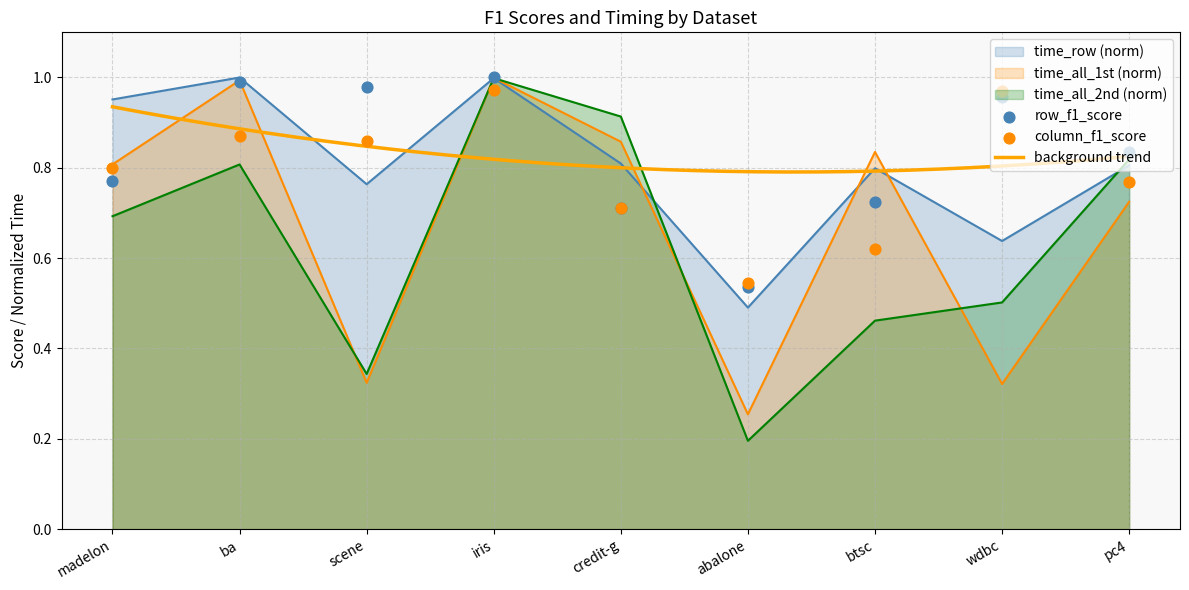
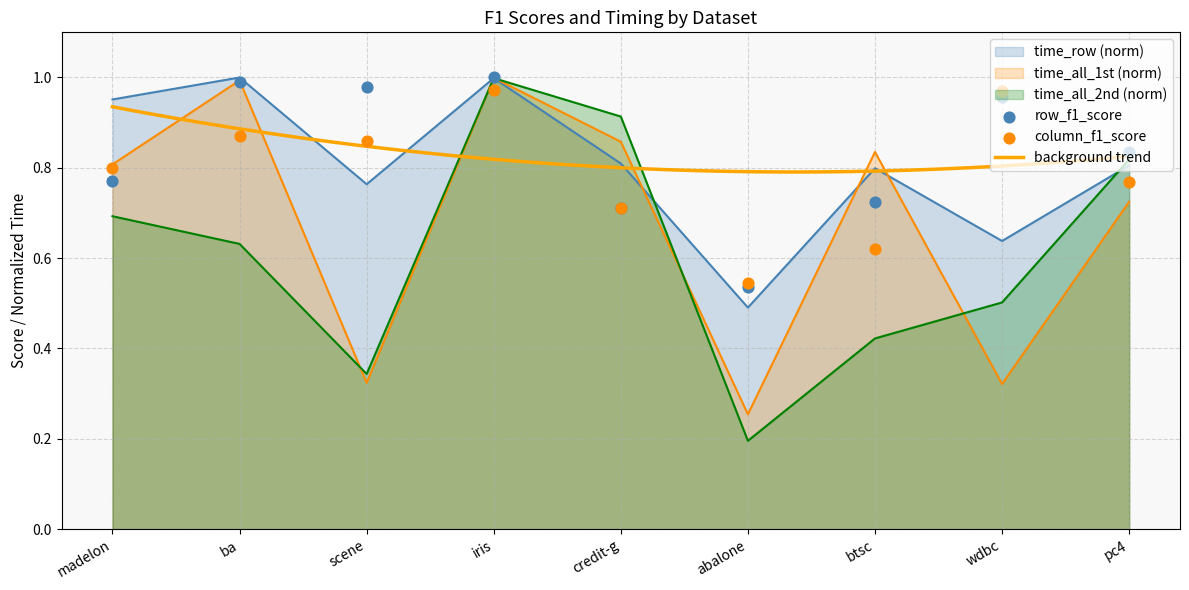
time_all_2nd (norm), ba: 0.81 -> 0.63
time_all_2nd (norm), btsc: 0.46 -> 0.42
